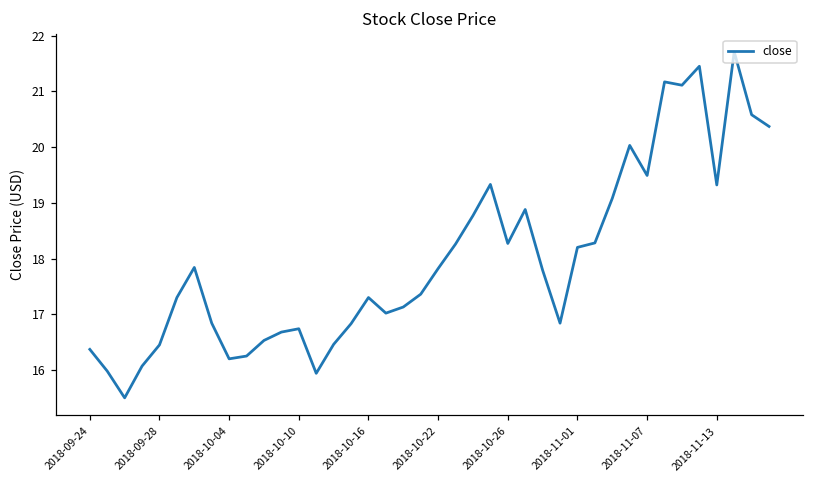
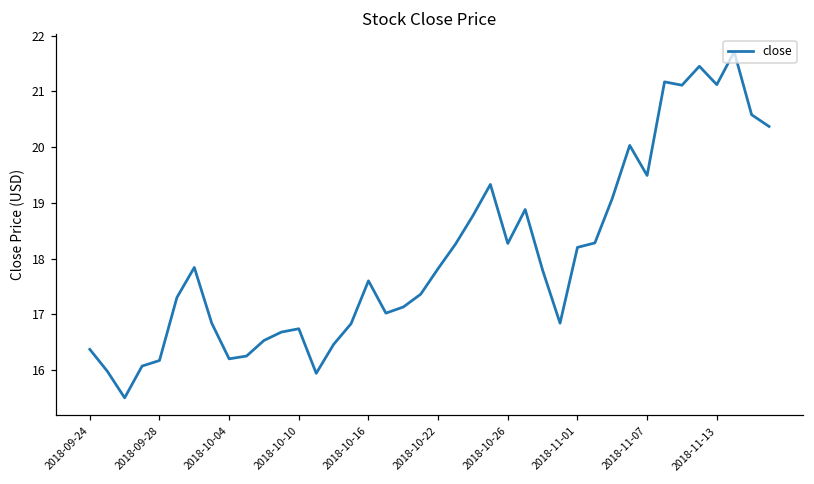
2018-09-28: 16.5 -> 16.2
2018-10-16: 17.3 -> 17.6
2018-11-13: 19.3 -> 21.1
